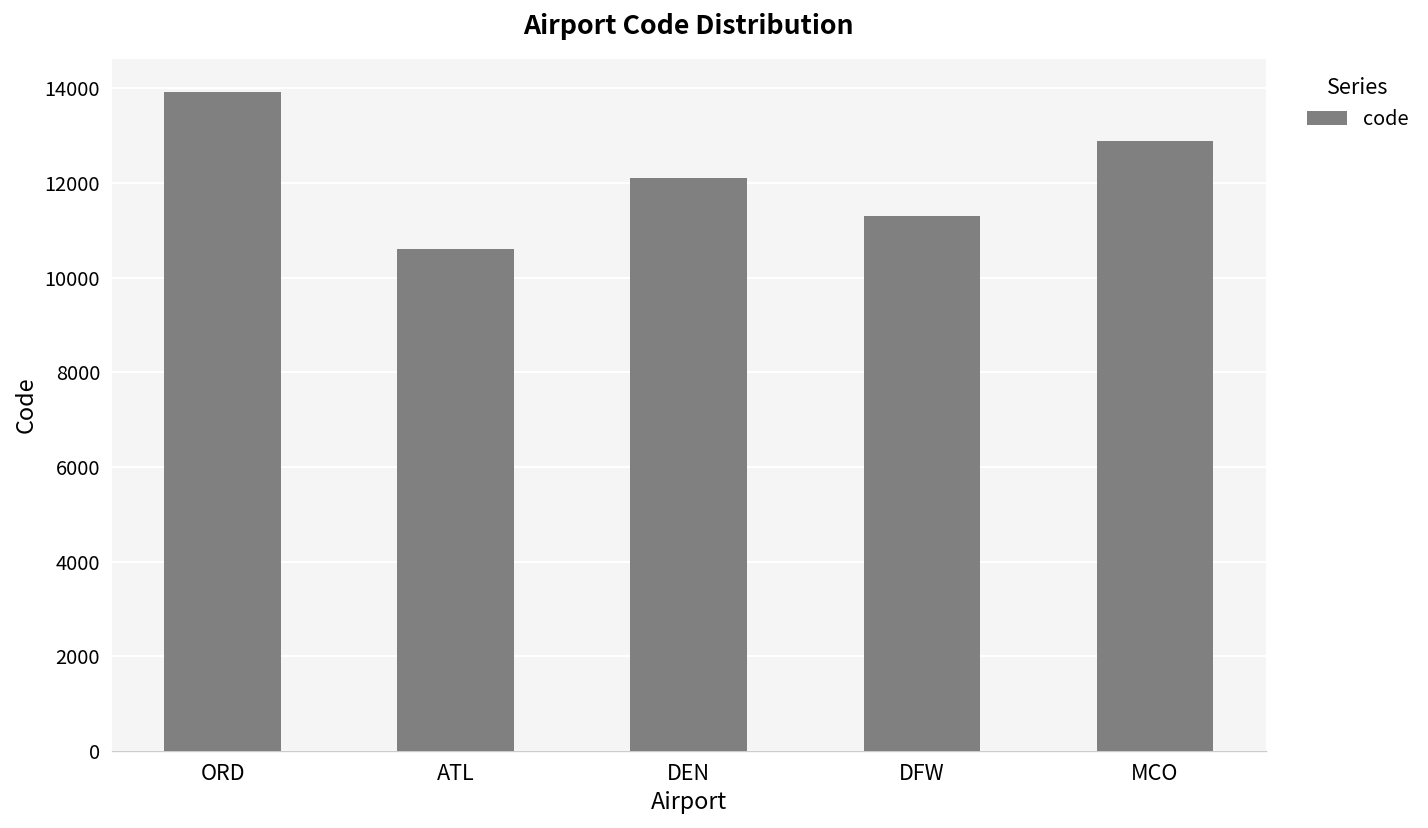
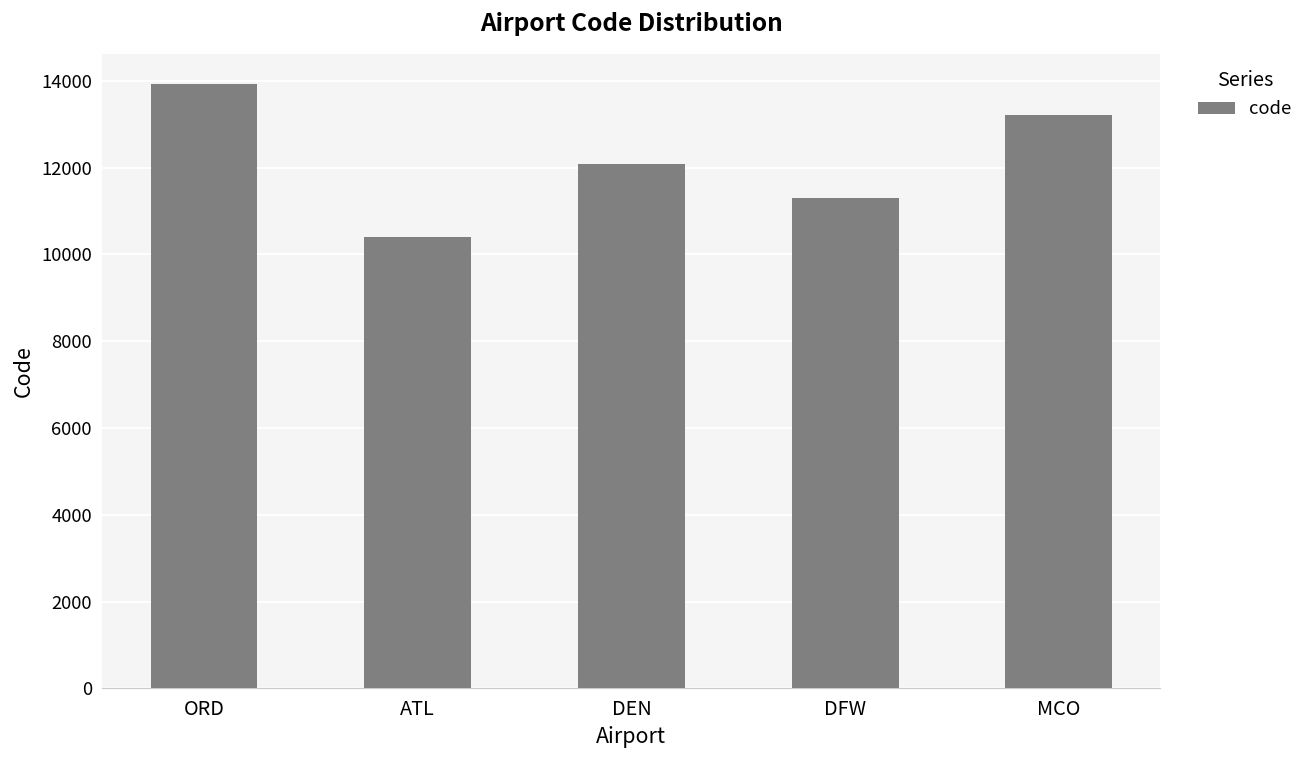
ATL: 10600 -> 10400
MCO: 12900 -> 13200
